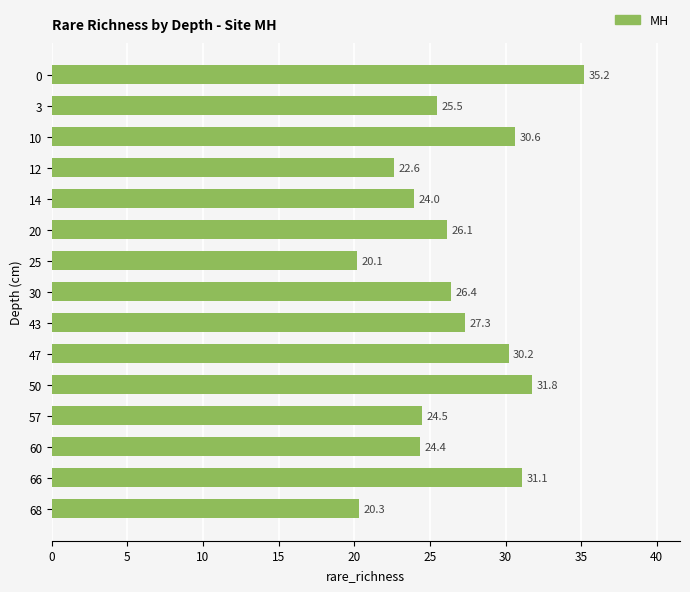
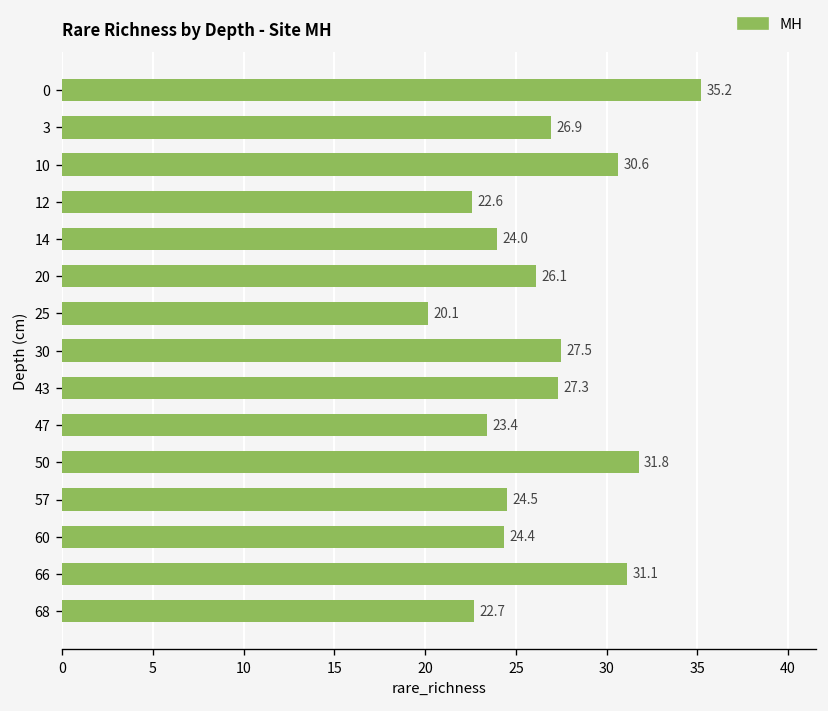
3: 25.5 -> 26.9
30: 26.4 -> 27.5
47: 30.2 -> 23.4
68: 20.3 -> 22.7
